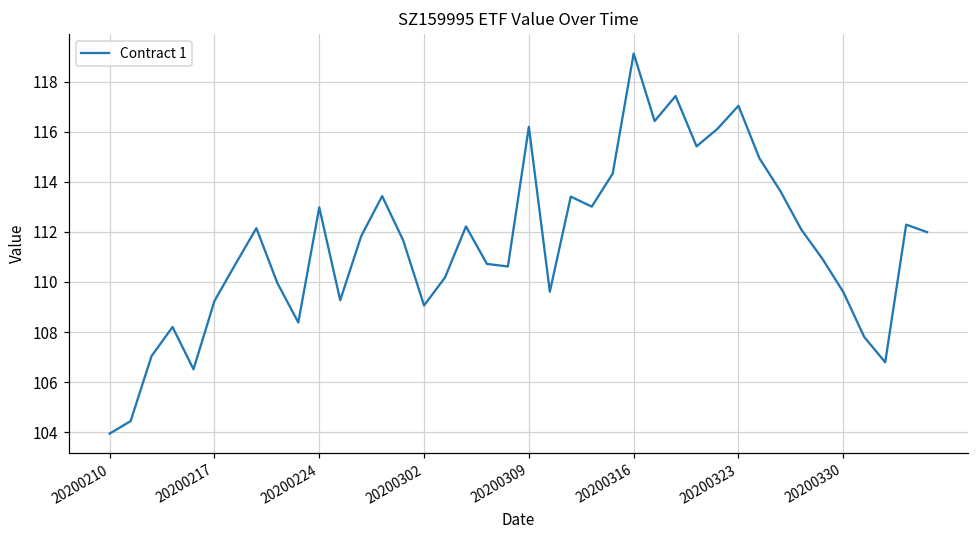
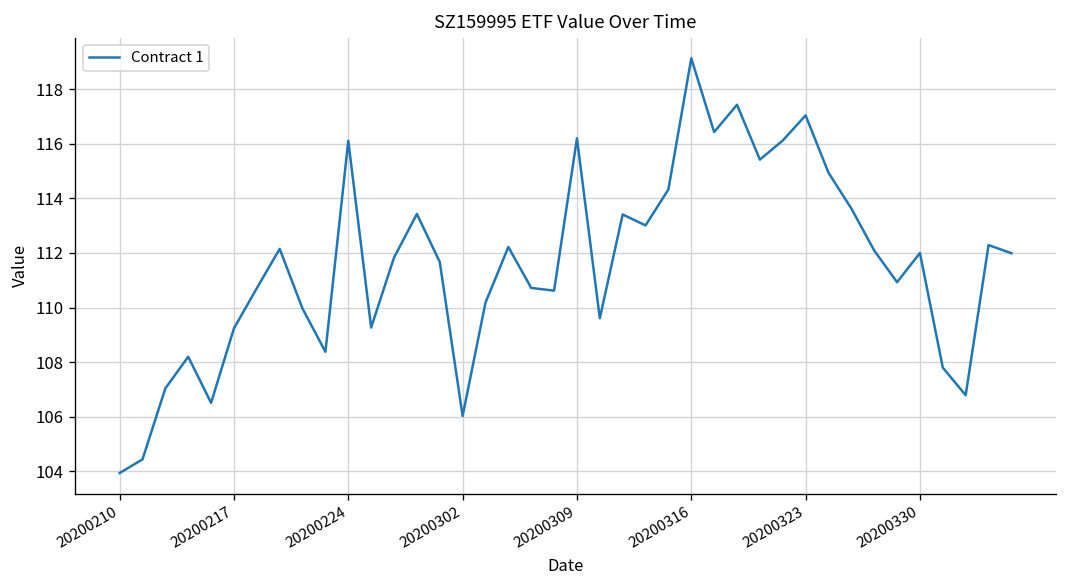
20200224: 113.0 -> 116.1
20200302: 109.1 -> 106.0
20200330: 109.6 -> 112.0
